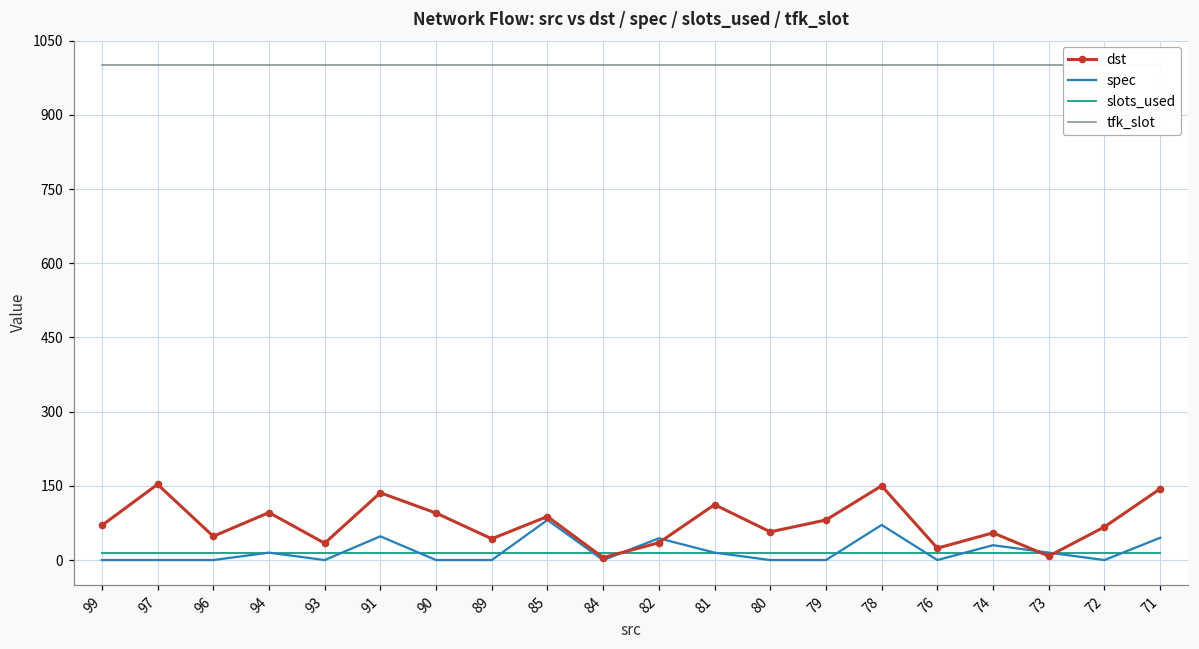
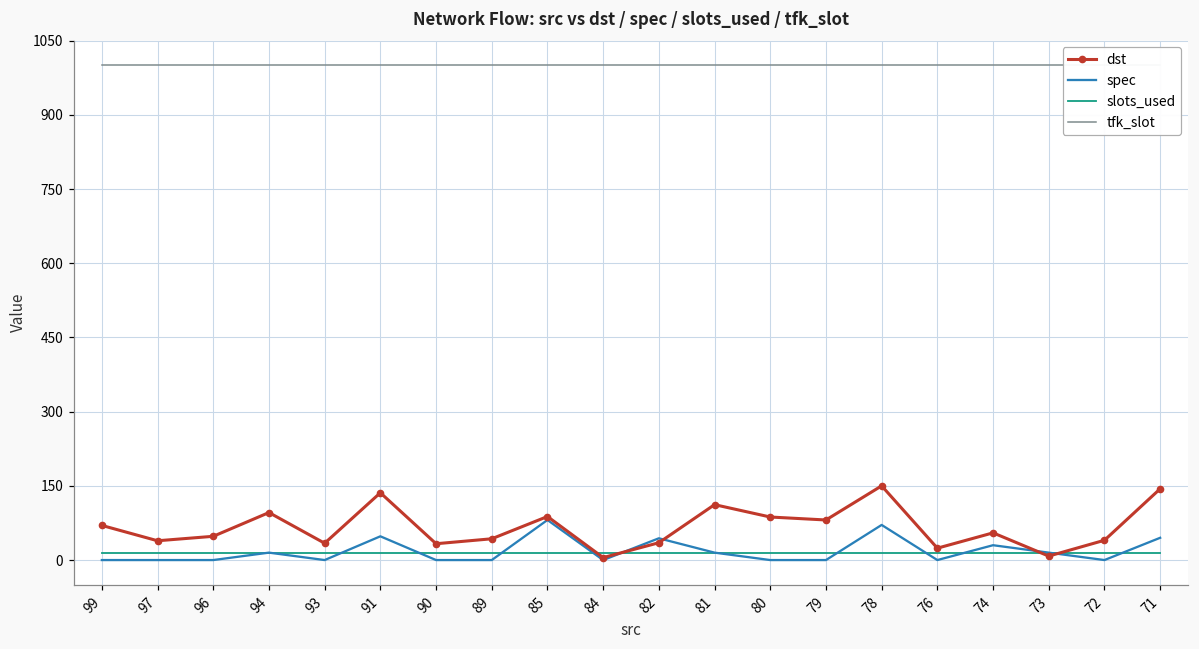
dst, 97: 150 -> 40
dst, 90: 100 -> 30
dst, 80: 60 -> 90
dst, 72: 70 -> 40
